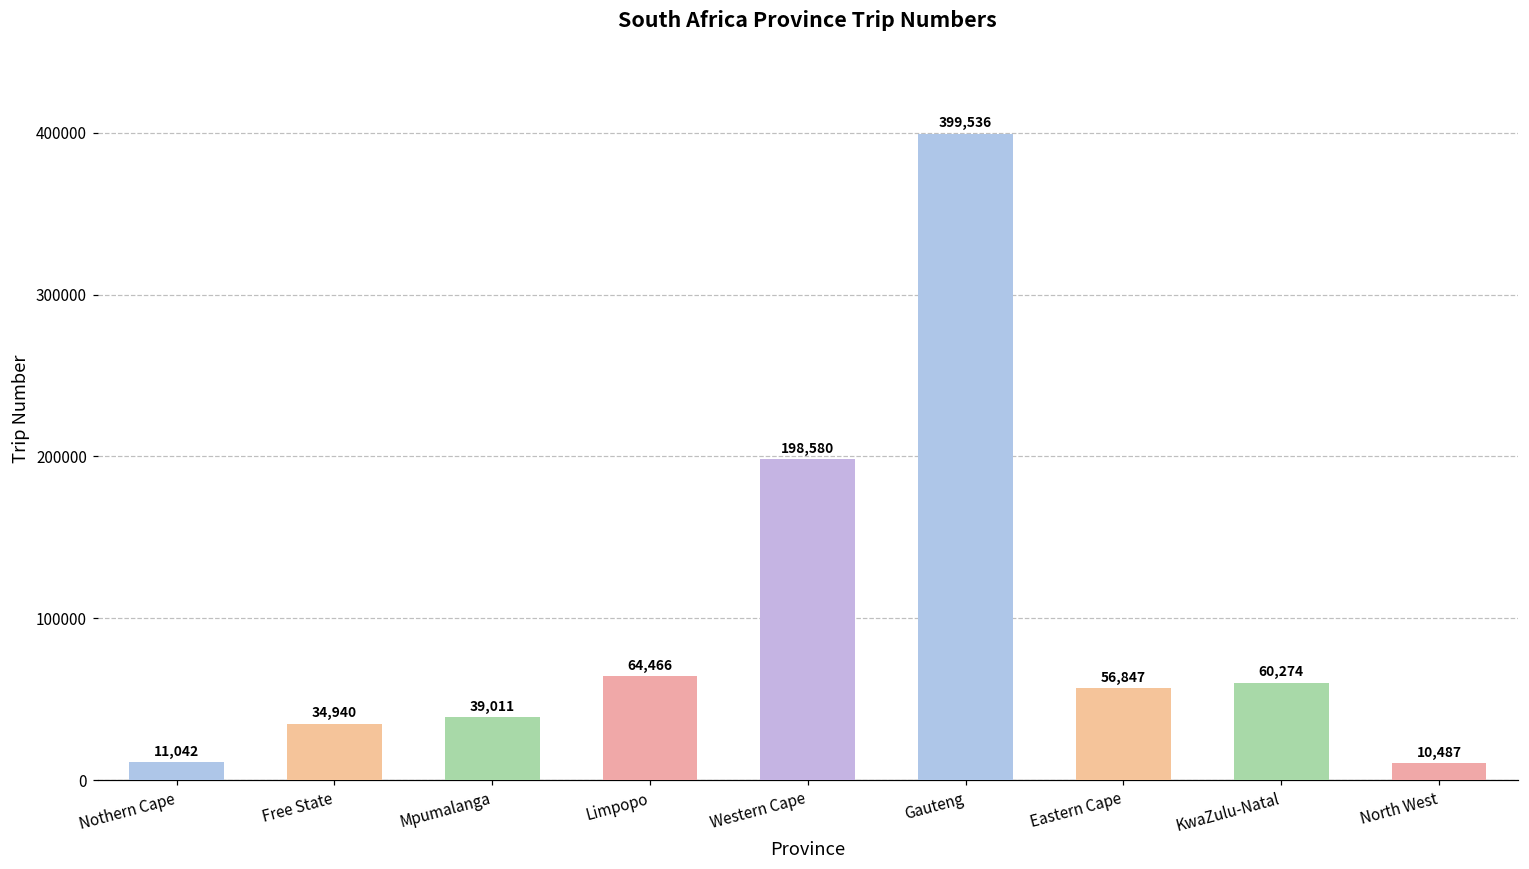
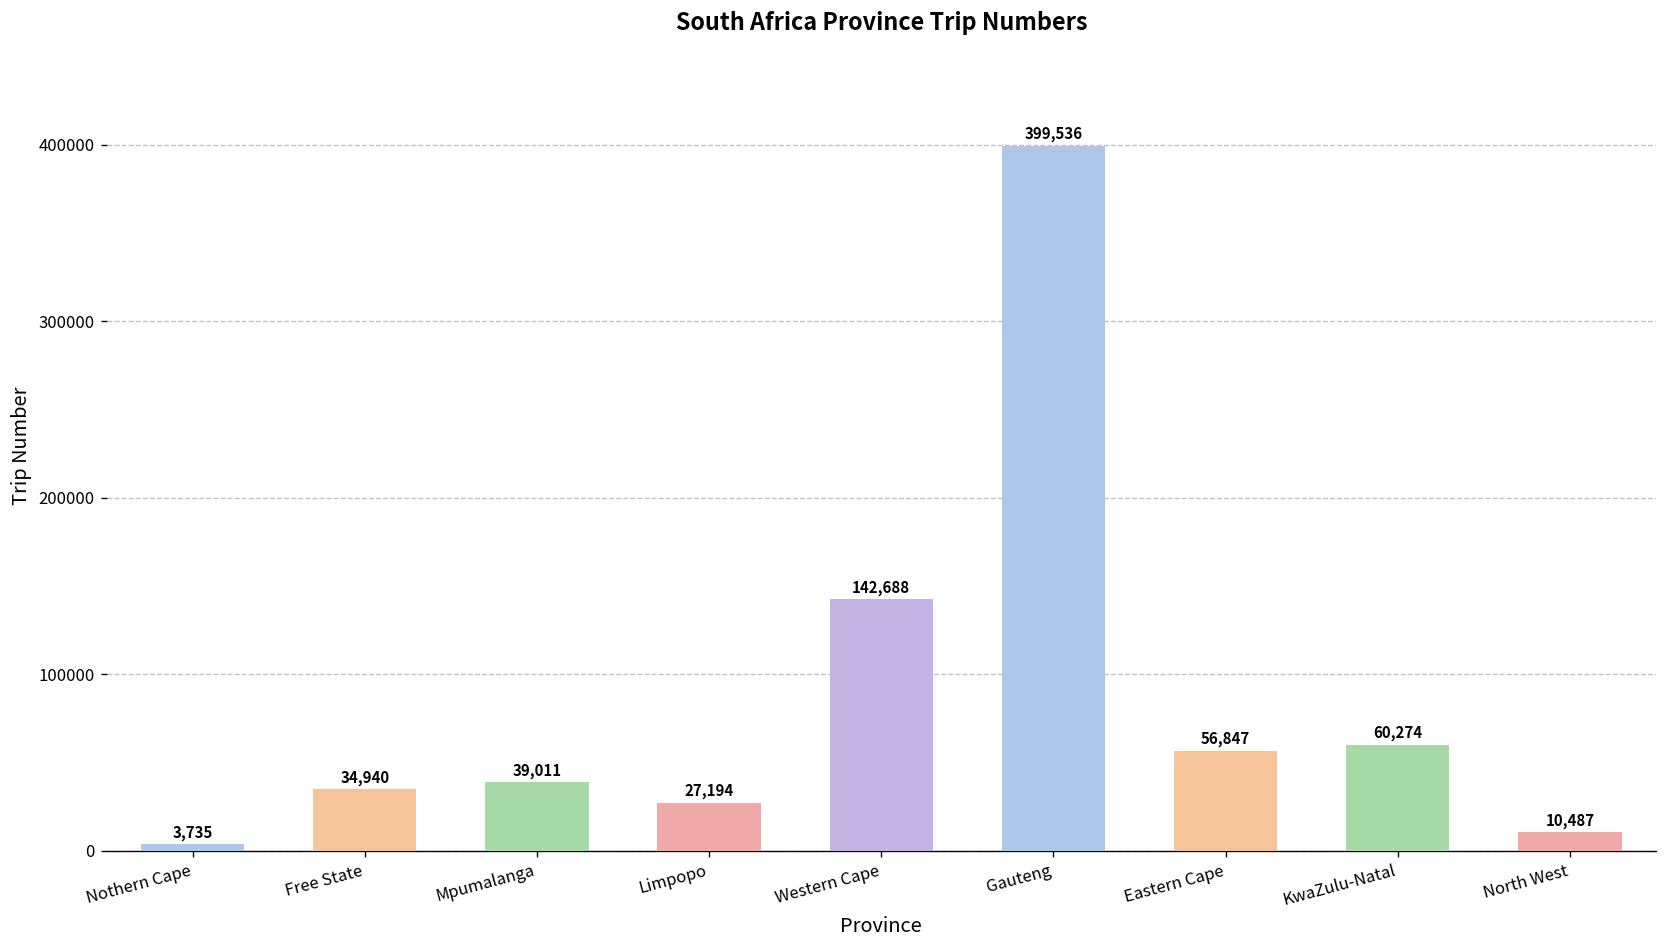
Nothern Cape: 11,042 -> 3,735
Limpopo: 64,466 -> 27,194
Western Cape: 198,580 -> 142,688
